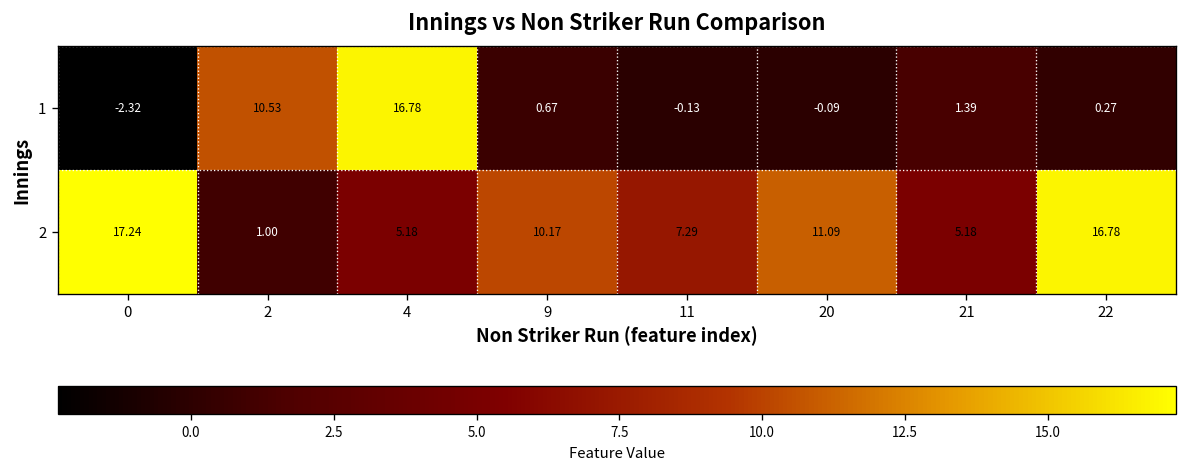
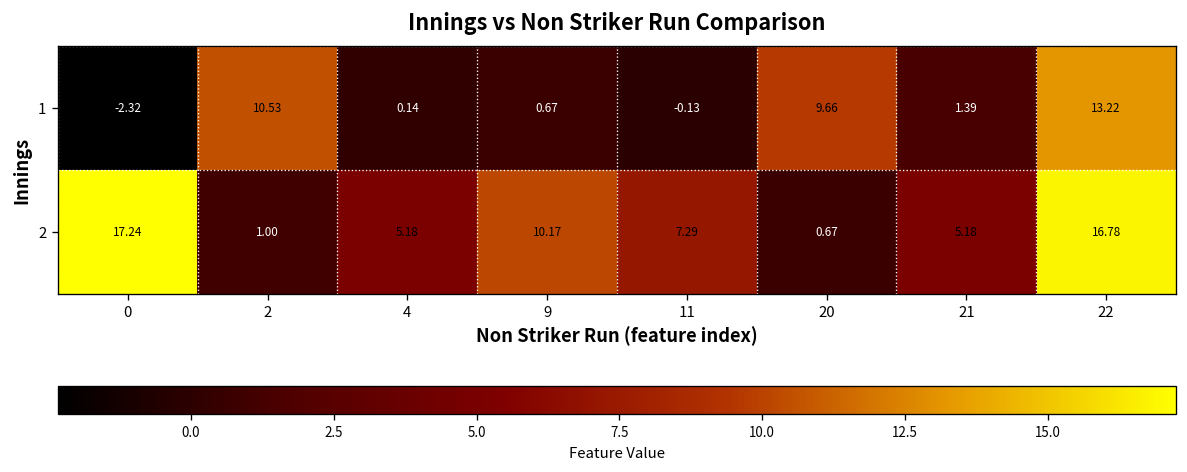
1, 4: 16.78 -> 0.14
1, 20: -0.09 -> 9.66
1, 22: 0.27 -> 13.22
2, 20: 11.09 -> 0.67
